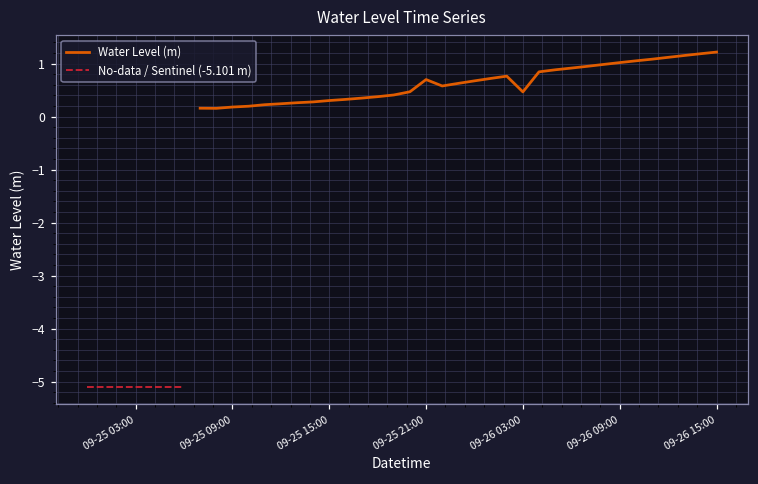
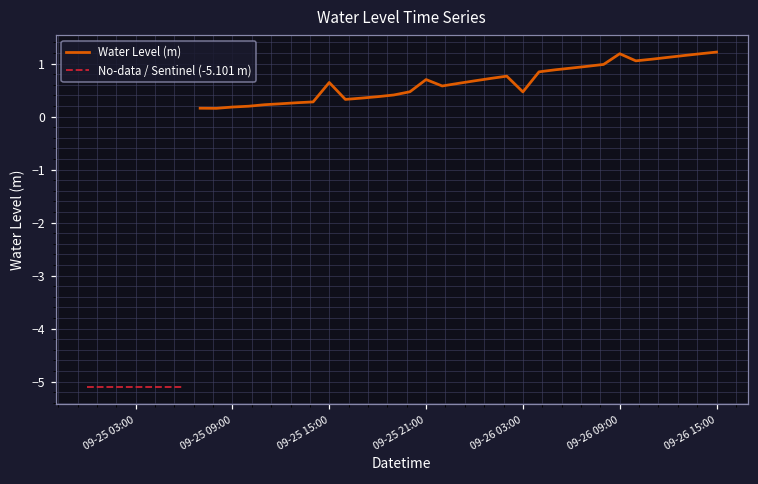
Water Level (m), 09-25 15:00: 0.3 -> 0.6
Water Level (m), 09-26 09:00: 1.0 -> 1.2
